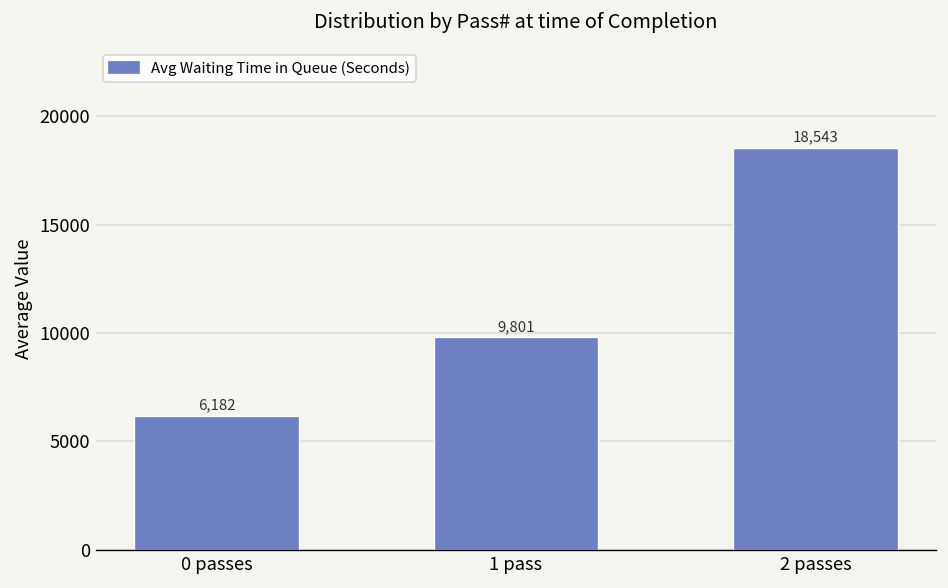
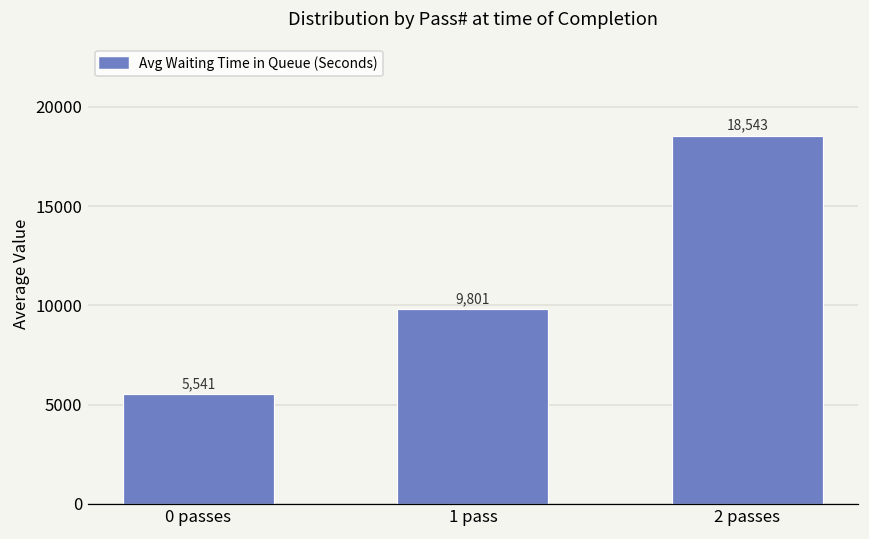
0 passes: 6,182 -> 5,541
